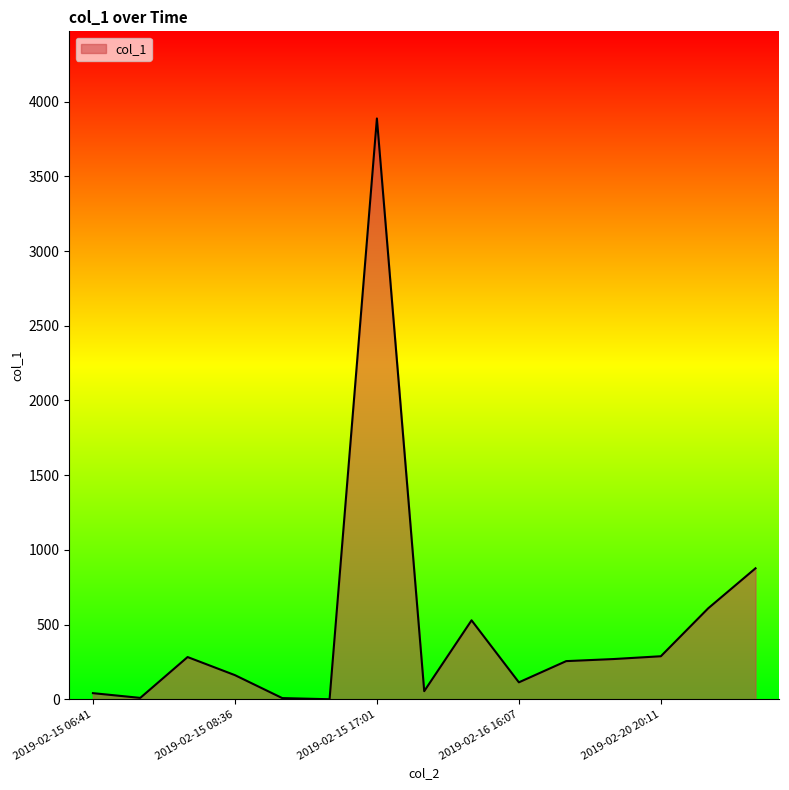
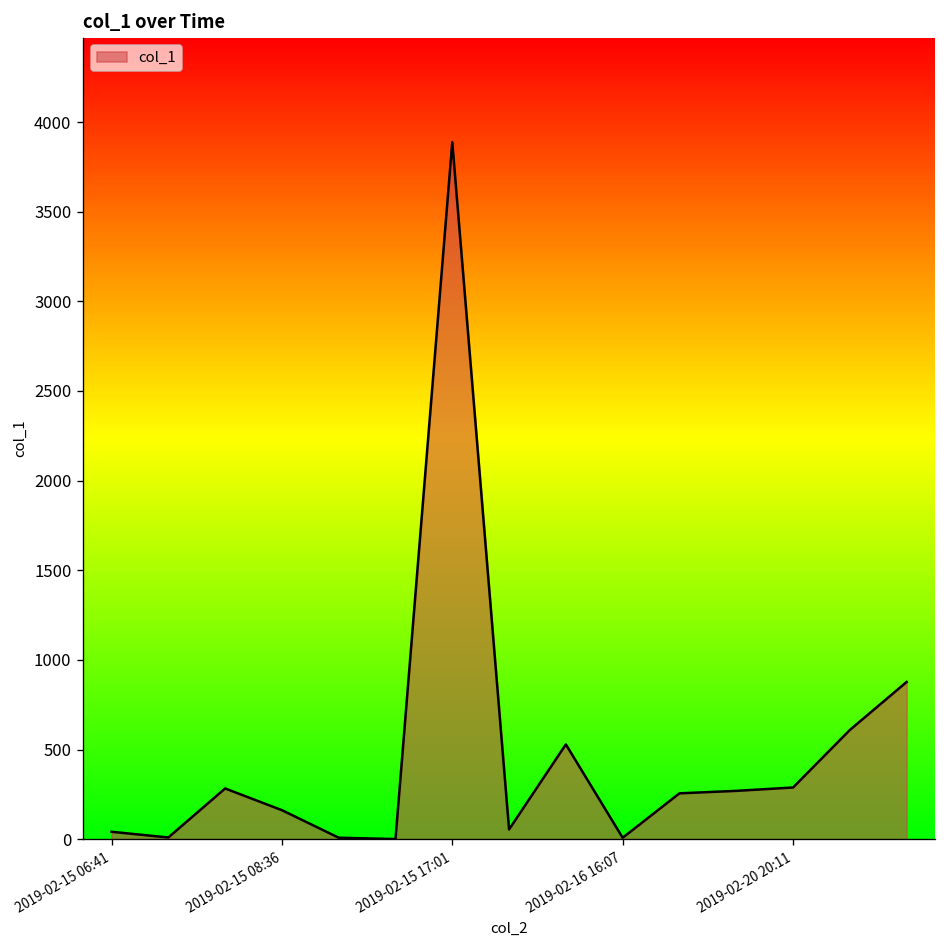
2019-02-16 16:07: 110 -> 10
